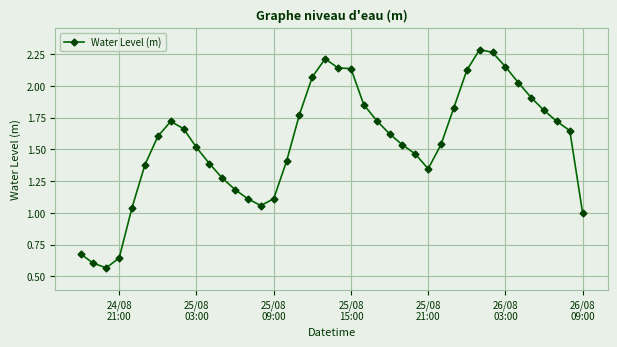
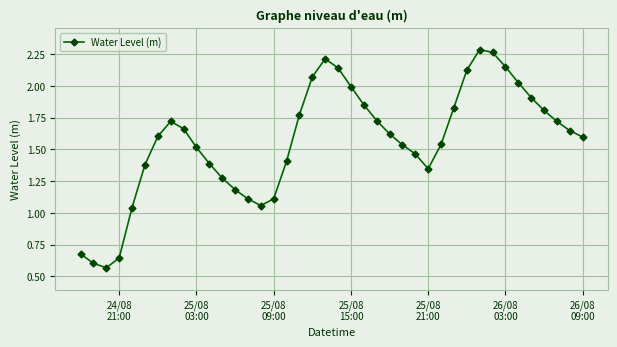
25/08 15:00: 2.14 -> 1.99
26/08 09:00: 1.00 -> 1.60
